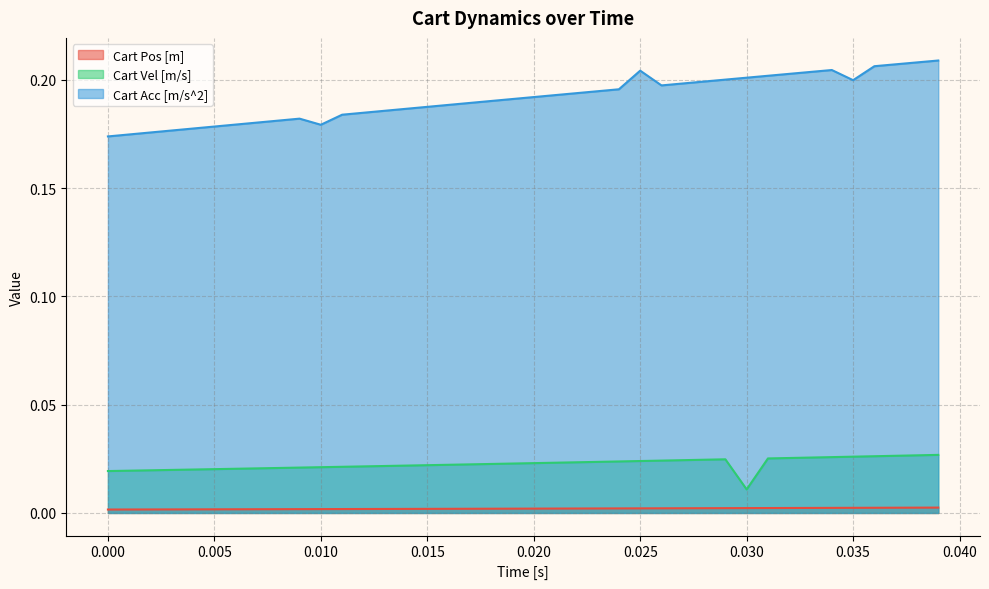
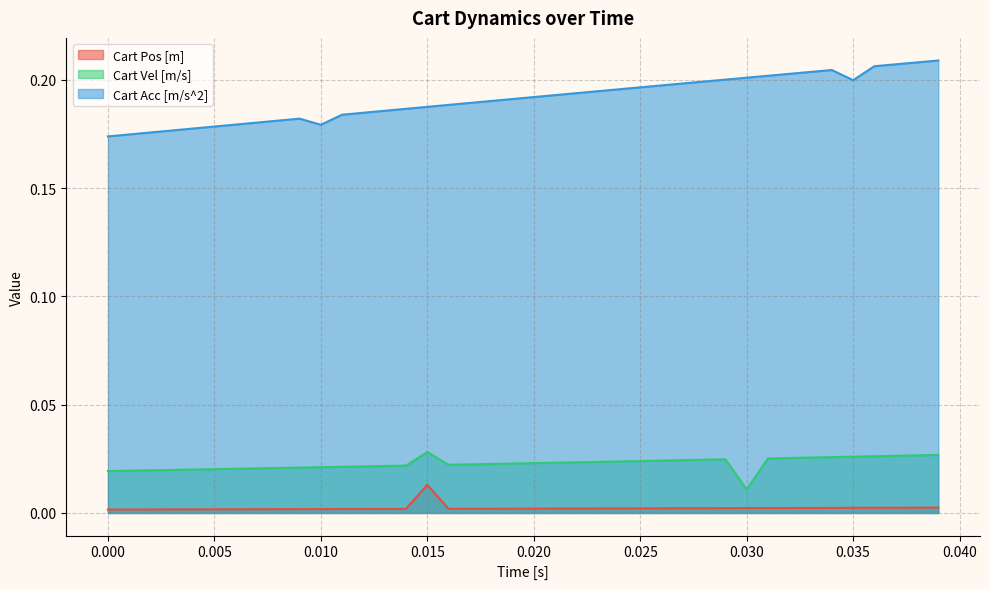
Cart Pos [m], 0.015: 0.002 -> 0.013
Cart Vel [m/s], 0.015: 0.022 -> 0.028
Cart Acc [m/s^2], 0.025: 0.204 -> 0.197
